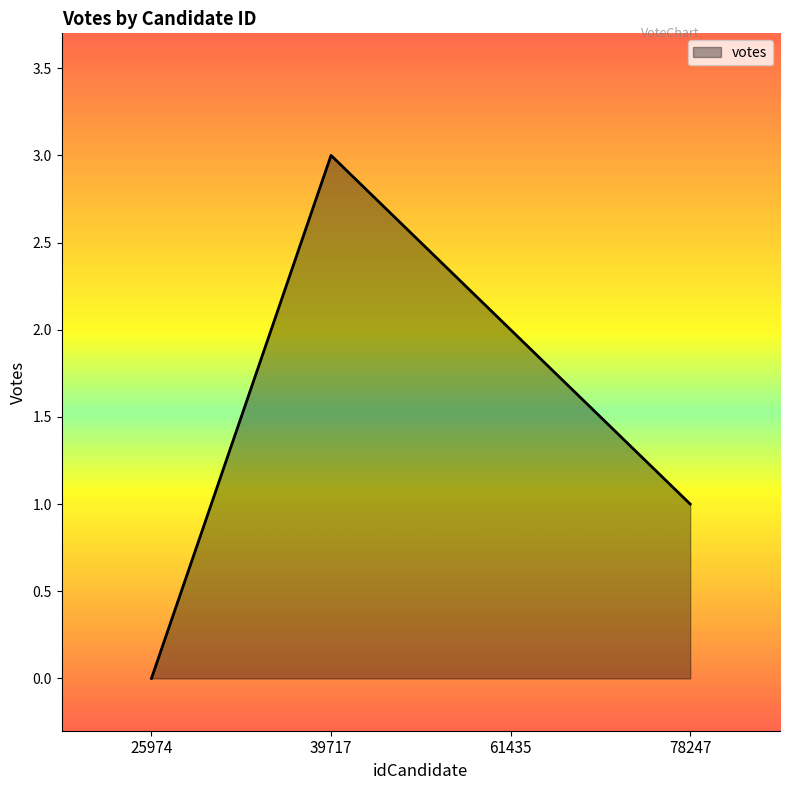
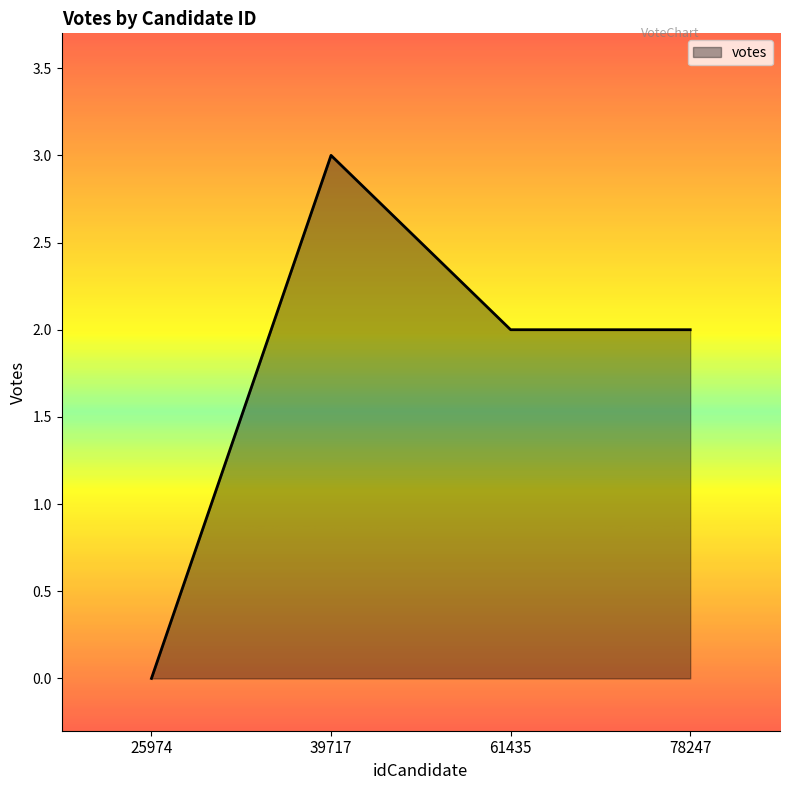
78247: 1 -> 2
